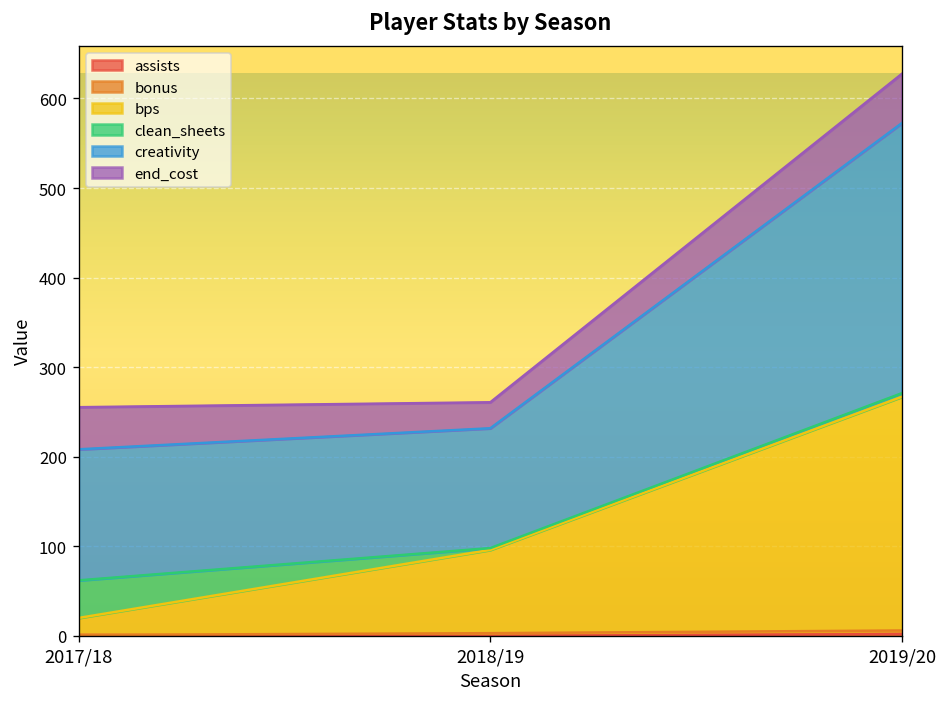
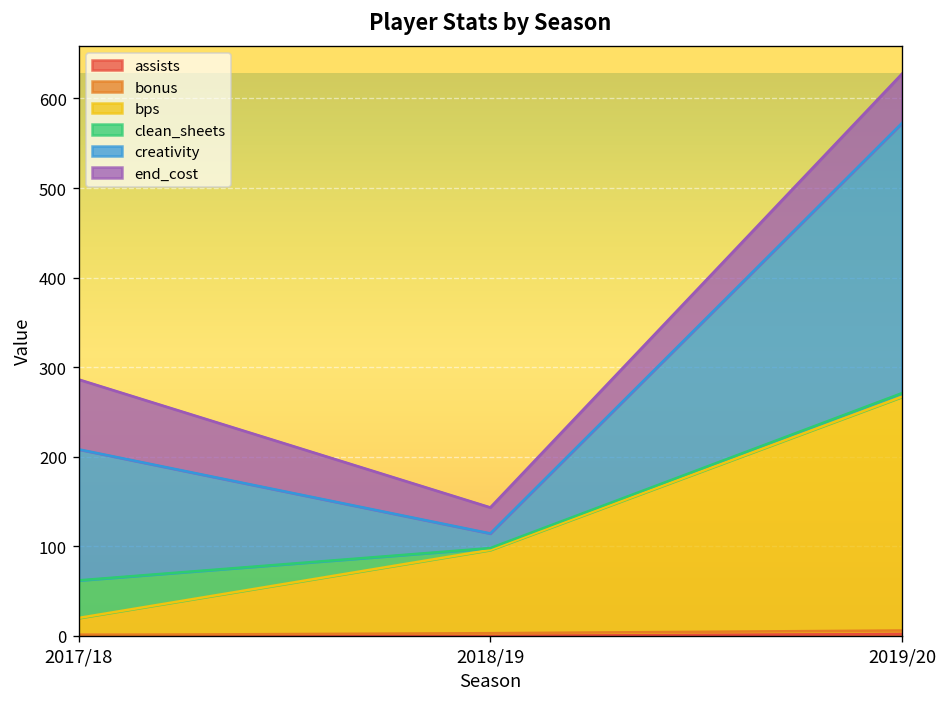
end_cost, 2017/18: 50 -> 80
creativity, 2018/19: 130 -> 20
